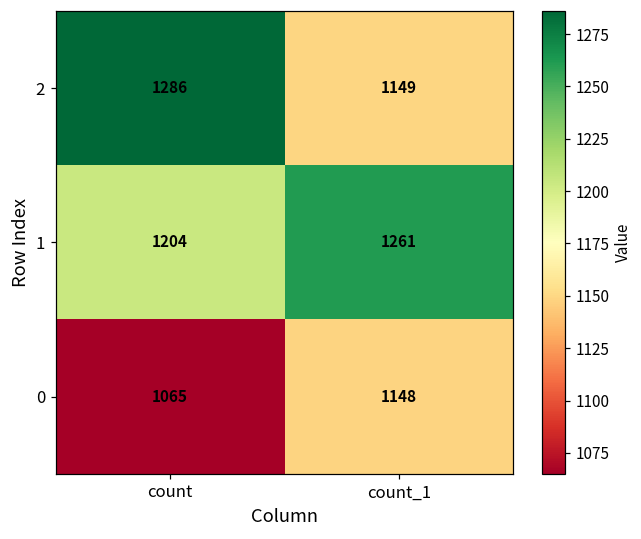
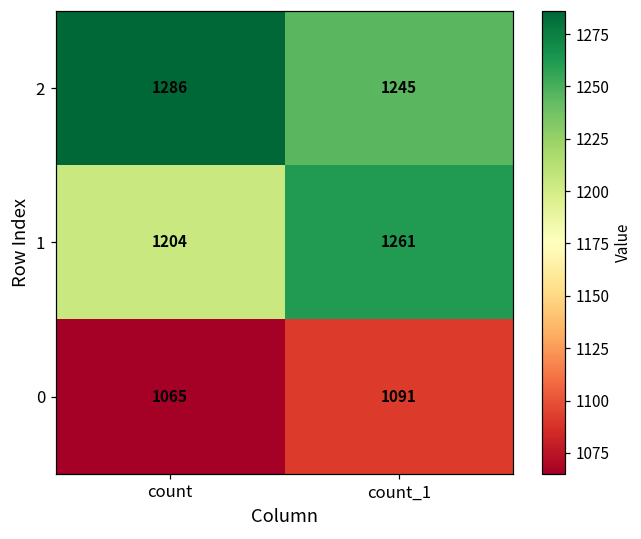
2, count_1: 1149 -> 1245
0, count_1: 1148 -> 1091
